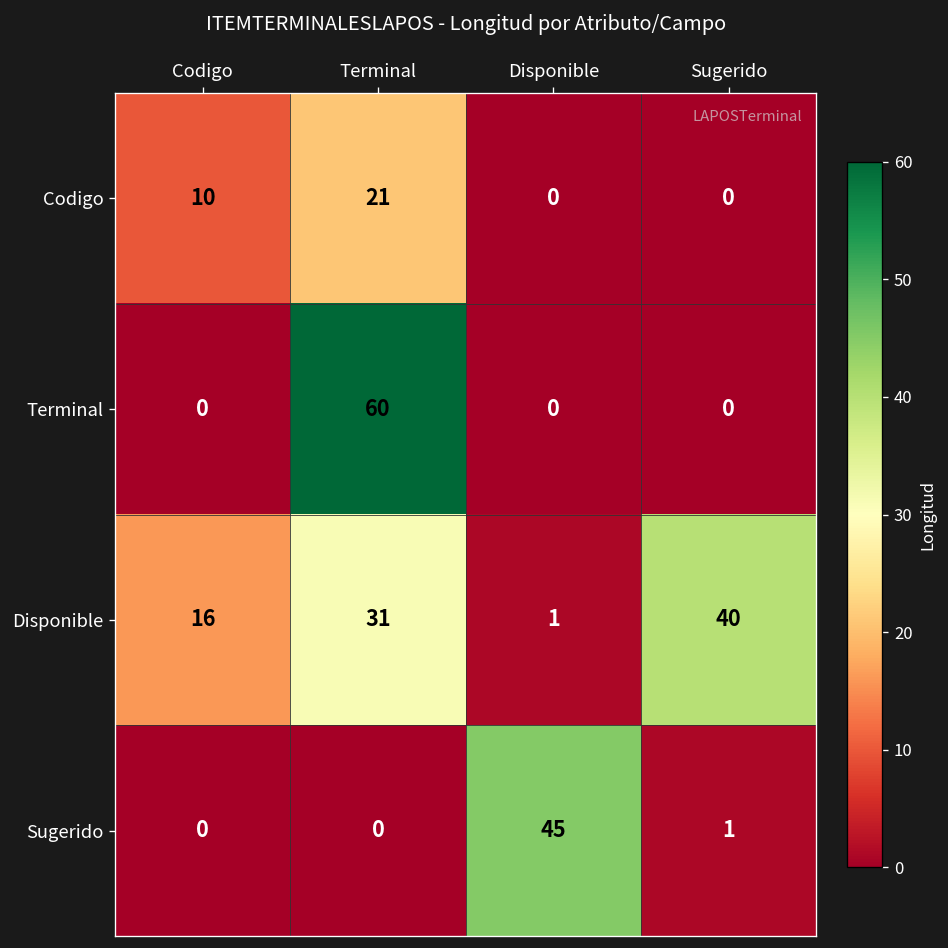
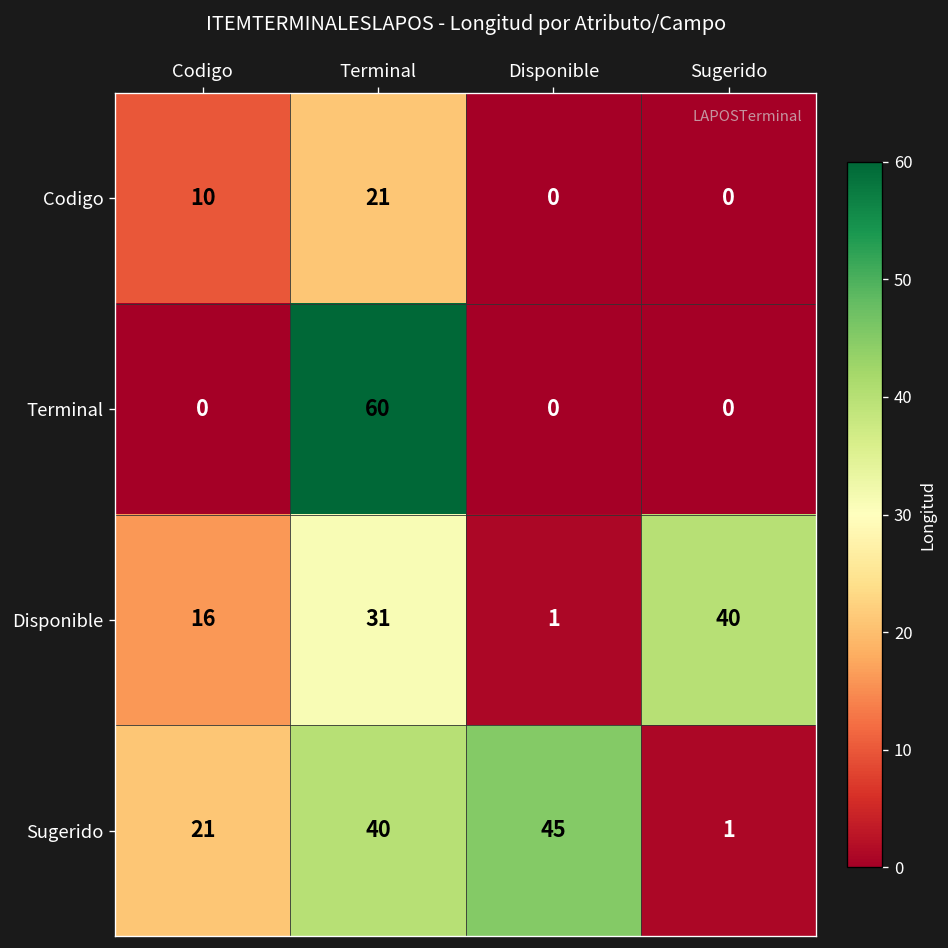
Sugerido, Codigo: 0 -> 21
Sugerido, Terminal: 0 -> 40
